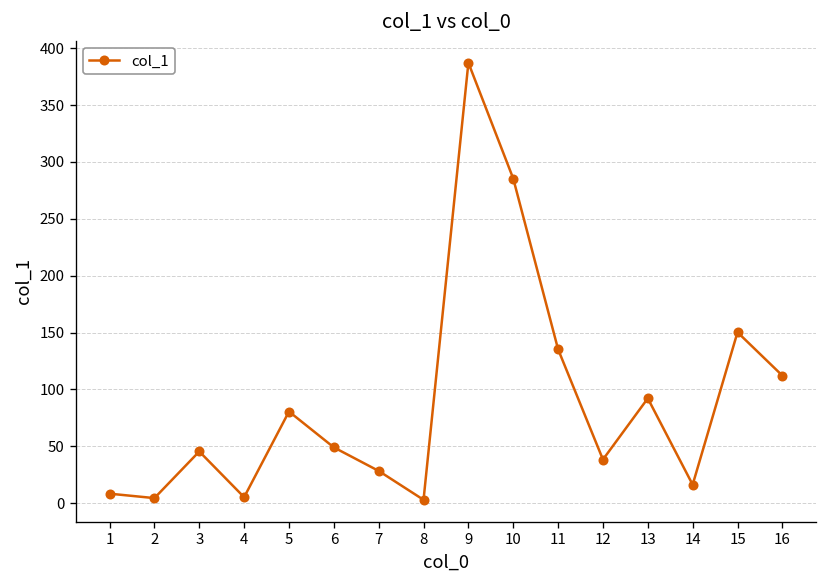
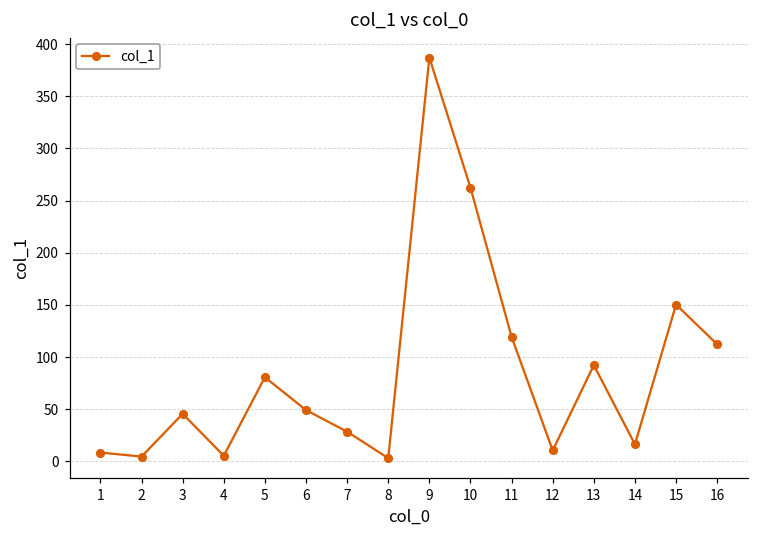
10: 290 -> 260
11: 140 -> 120
12: 40 -> 10
